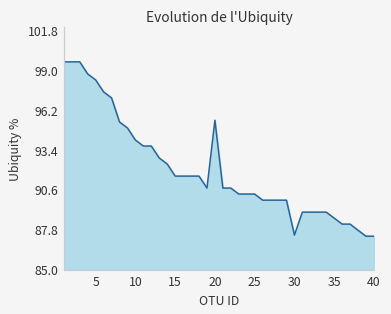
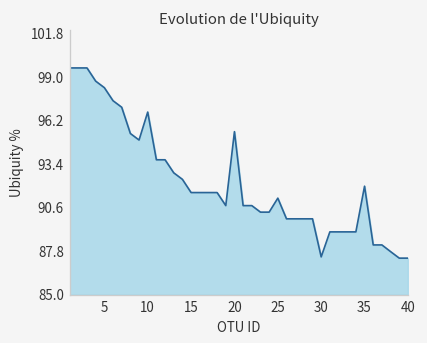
10: 94.1 -> 96.7
25: 90.3 -> 91.2
35: 88.6 -> 92.0
